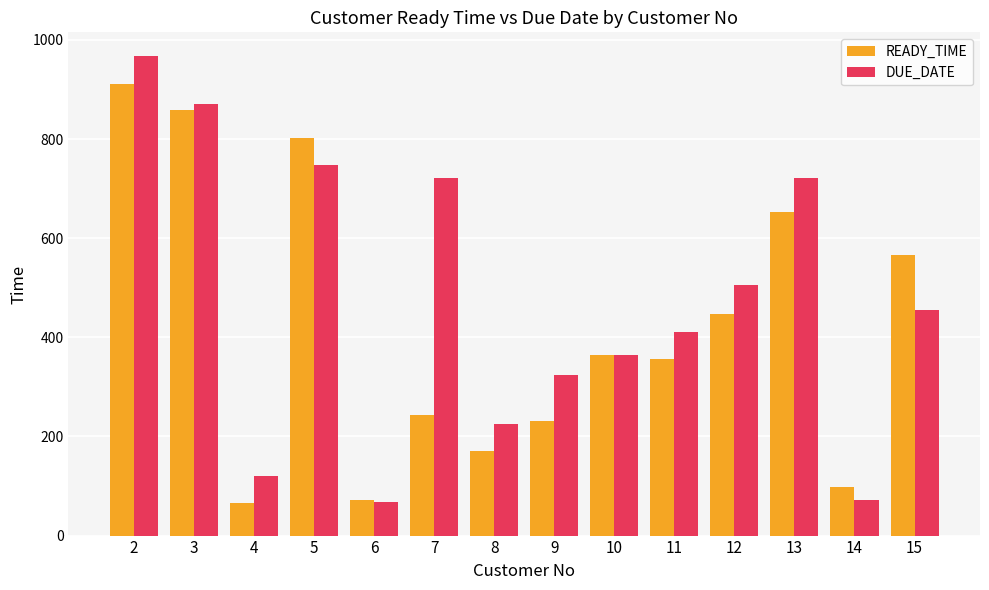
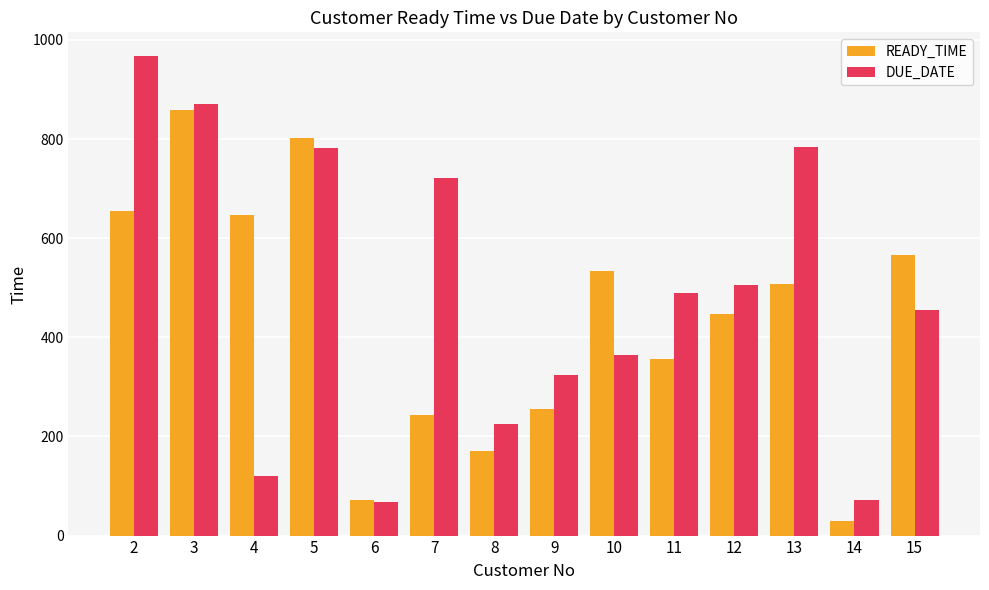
READY_TIME, 2: 910 -> 650
READY_TIME, 4: 70 -> 650
DUE_DATE, 5: 750 -> 780
READY_TIME, 9: 230 -> 260
READY_TIME, 10: 360 -> 530
DUE_DATE, 11: 410 -> 490
READY_TIME, 13: 650 -> 510
DUE_DATE, 13: 720 -> 780
READY_TIME, 14: 100 -> 30
